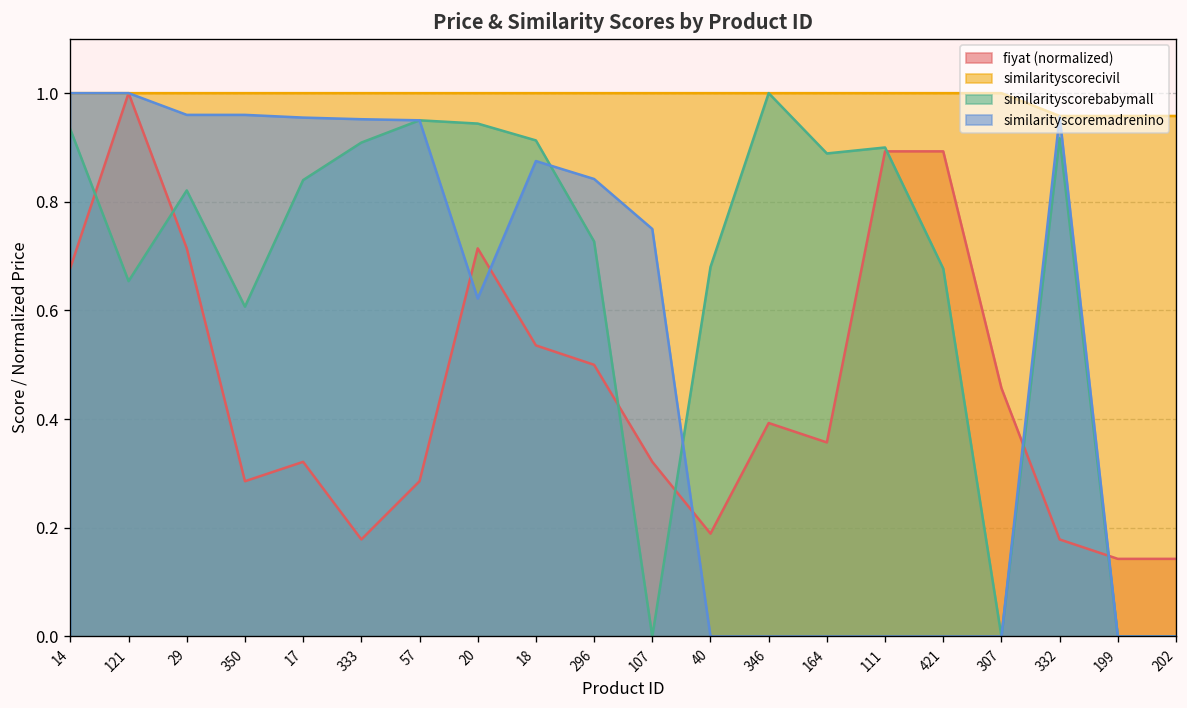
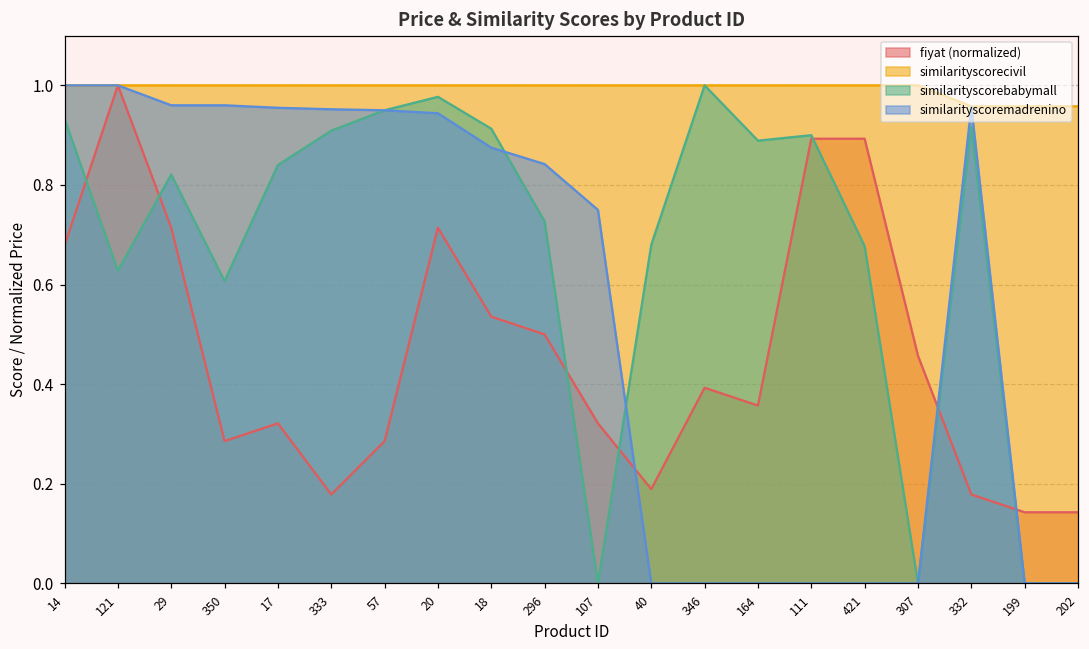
similarityscorebabymall, 121: 0.65 -> 0.63
similarityscorebabymall, 20: 0.94 -> 0.98
similarityscoremadrenino, 20: 0.62 -> 0.94
